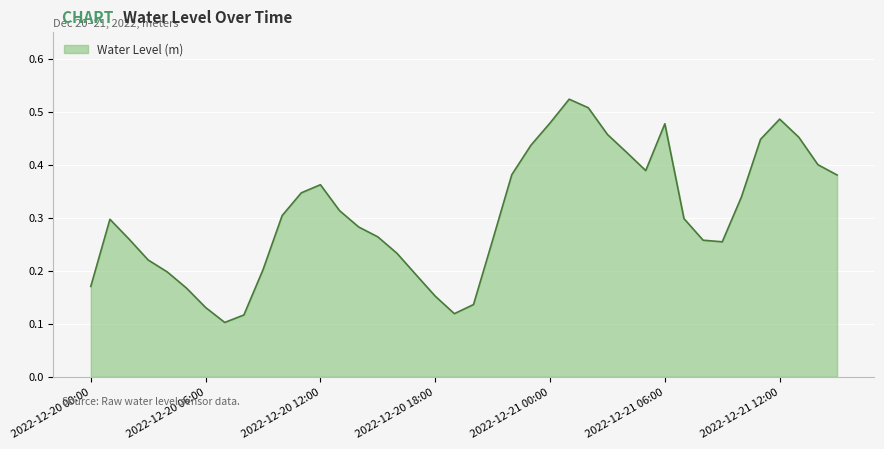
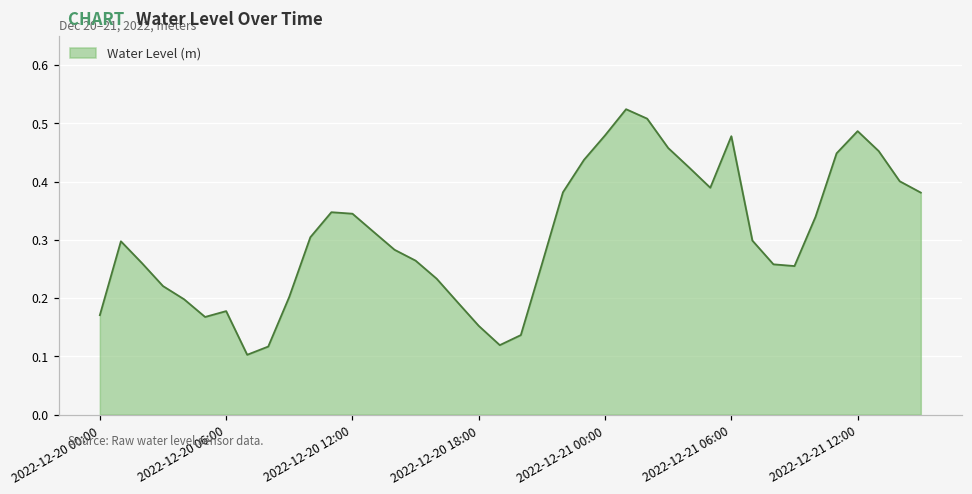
2022-12-20 06:00: 0.13 -> 0.18
2022-12-20 12:00: 0.36 -> 0.34
